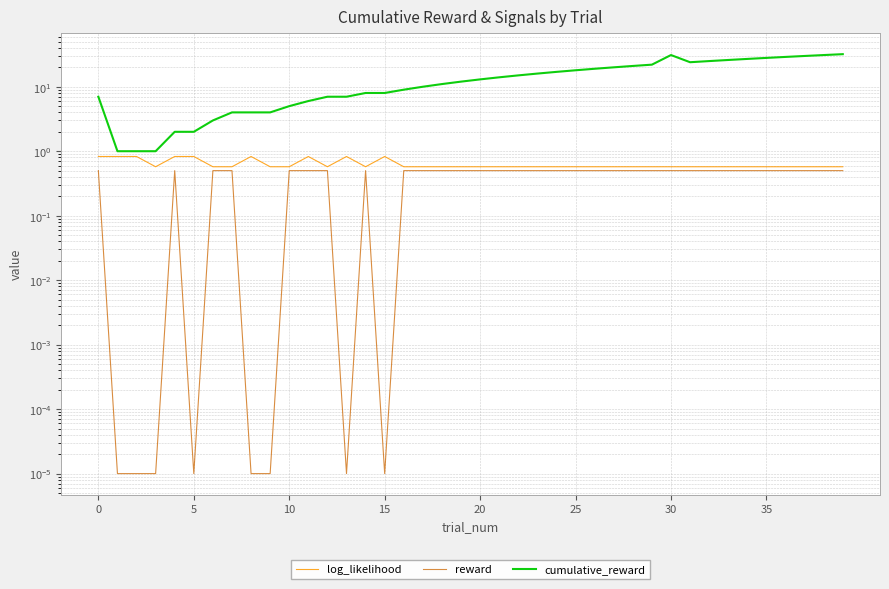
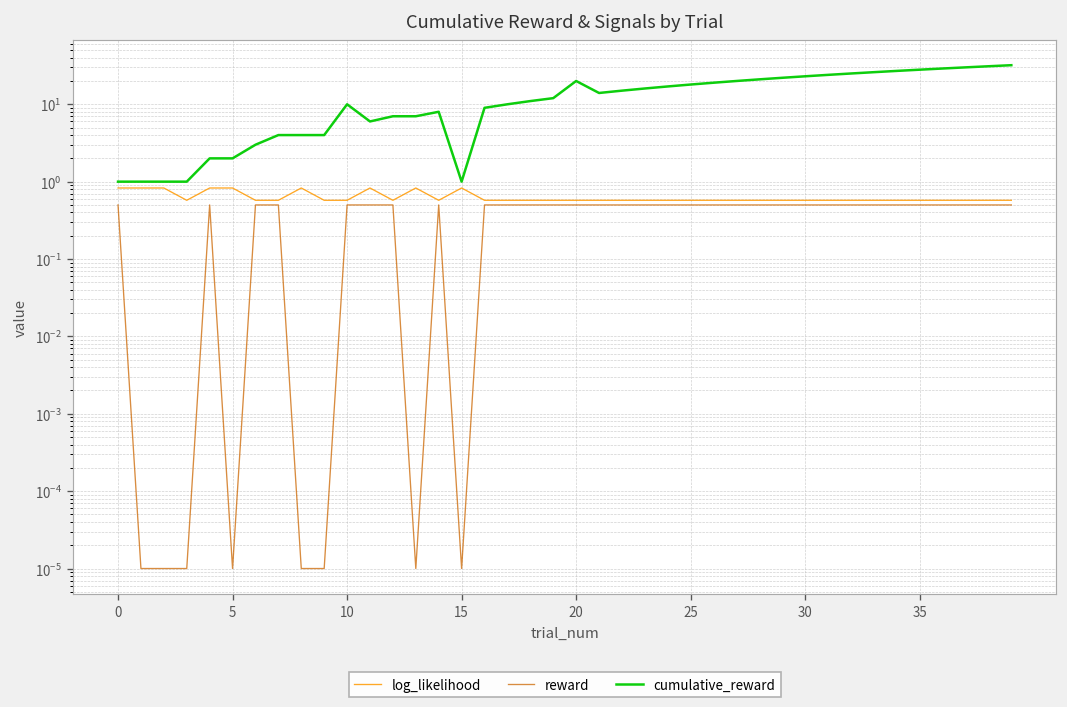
cumulative_reward, 0: 7 -> 1
cumulative_reward, 10: 5 -> 10
cumulative_reward, 15: 8 -> 1
cumulative_reward, 20: 13 -> 20
cumulative_reward, 30: 30 -> 23
